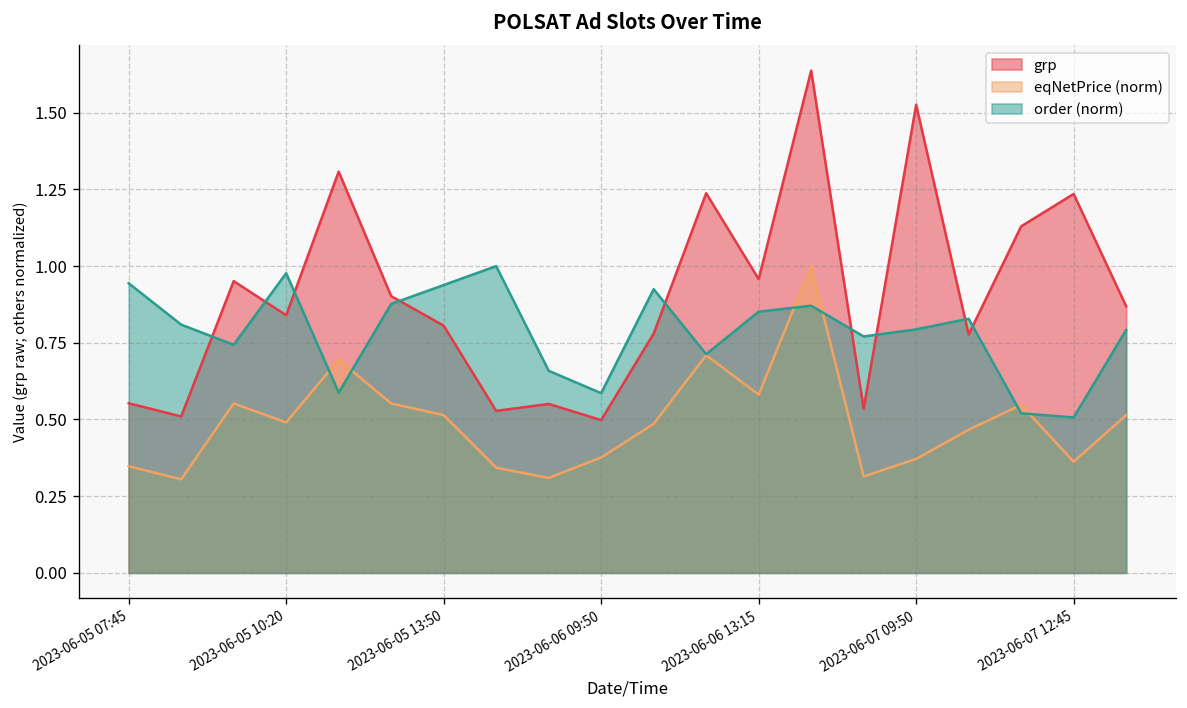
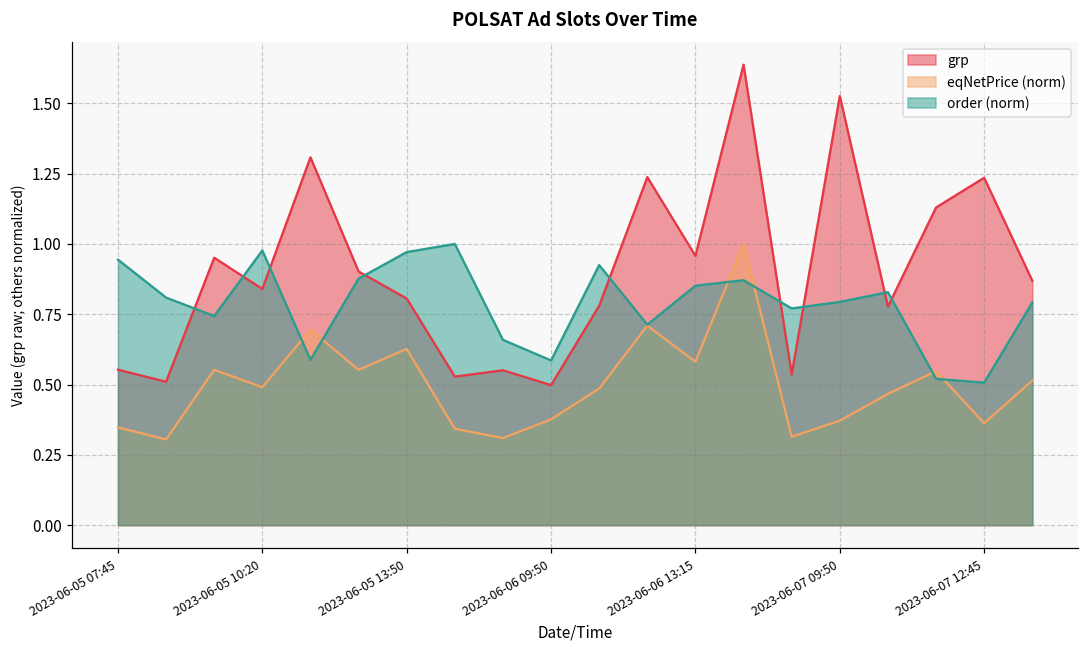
eqNetPrice (norm), 2023-06-05 13:50: 0.51 -> 0.63
order (norm), 2023-06-05 13:50: 0.94 -> 0.97
